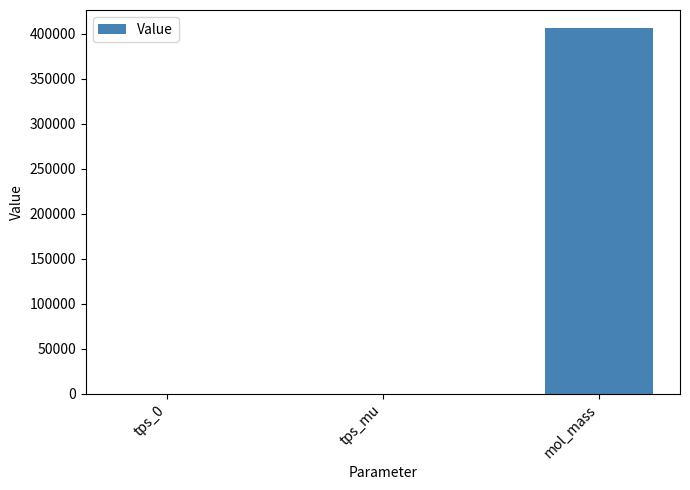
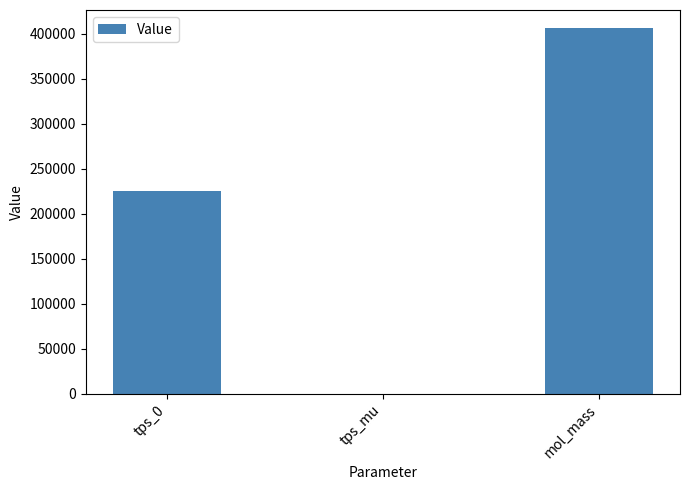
tps_0: 0 -> 220000
